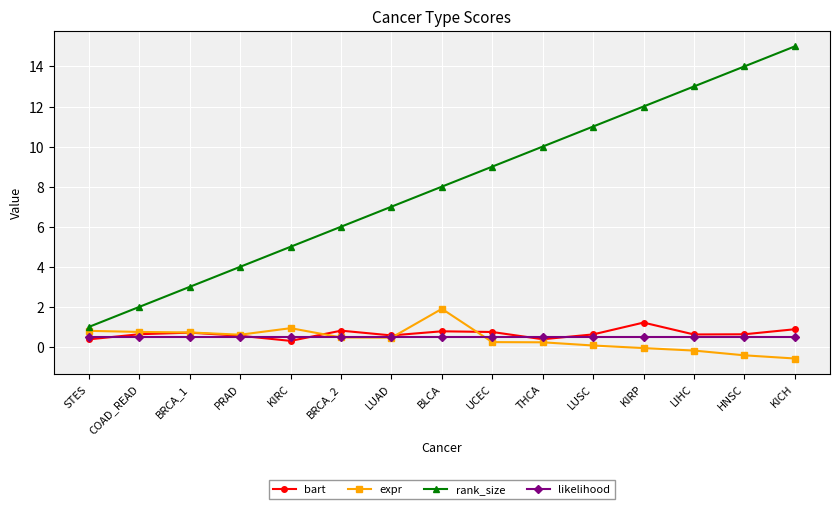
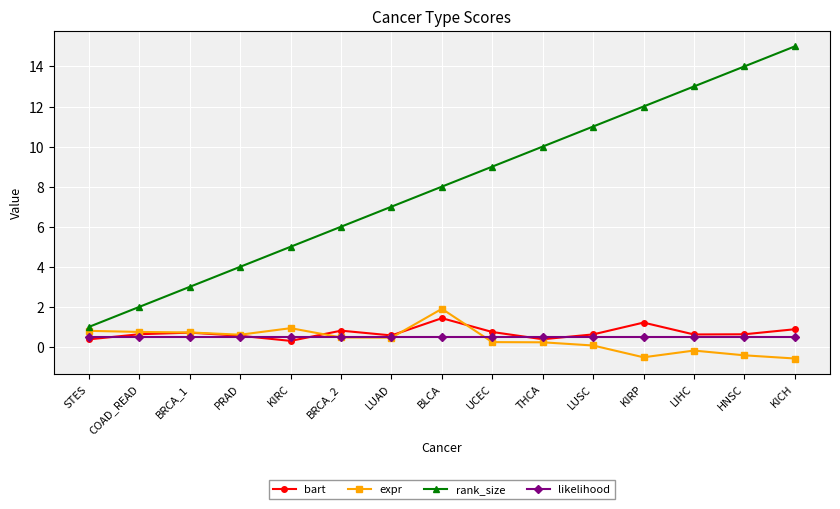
bart, BLCA: 0.8 -> 1.4
expr, KIRP: -0.1 -> -0.5
